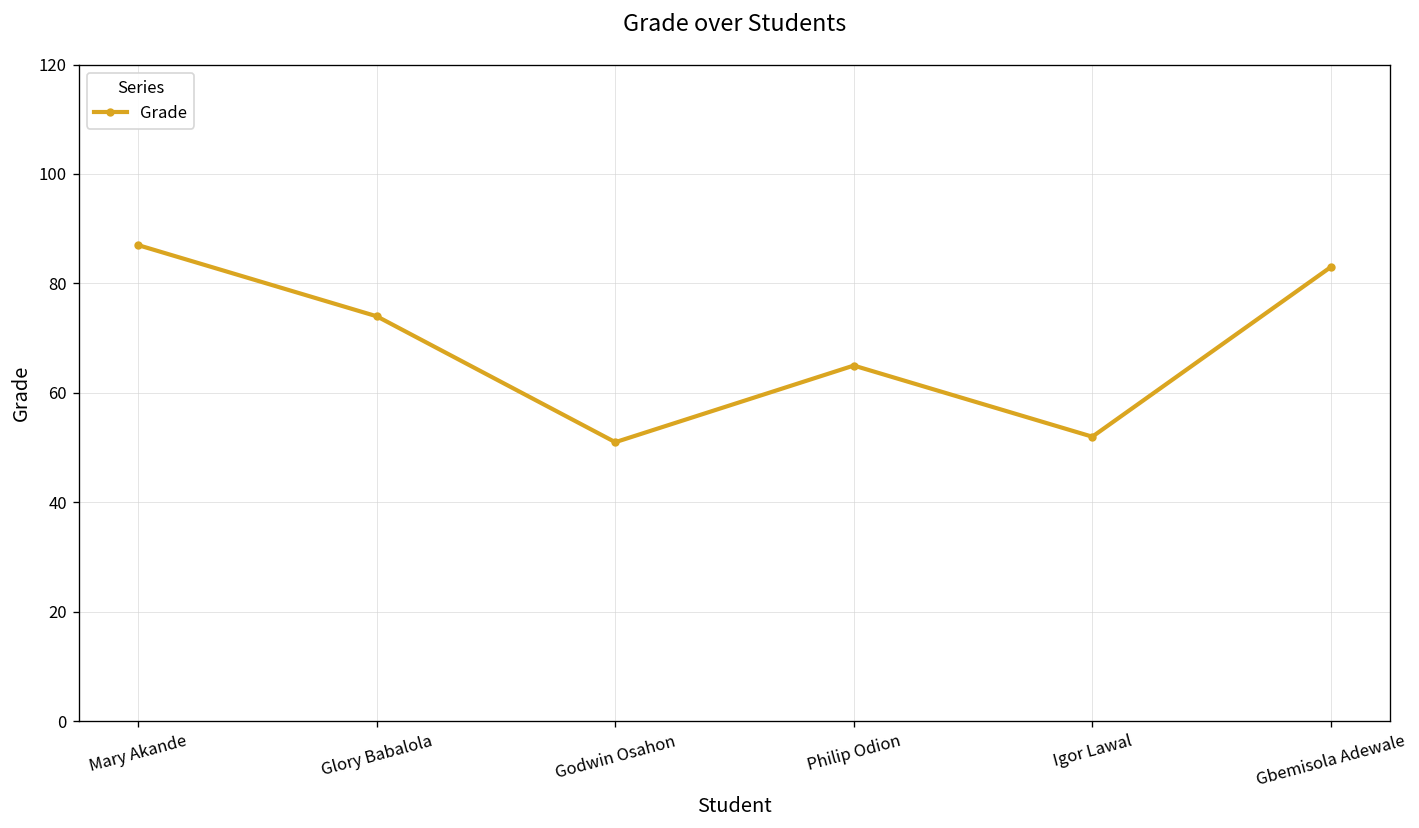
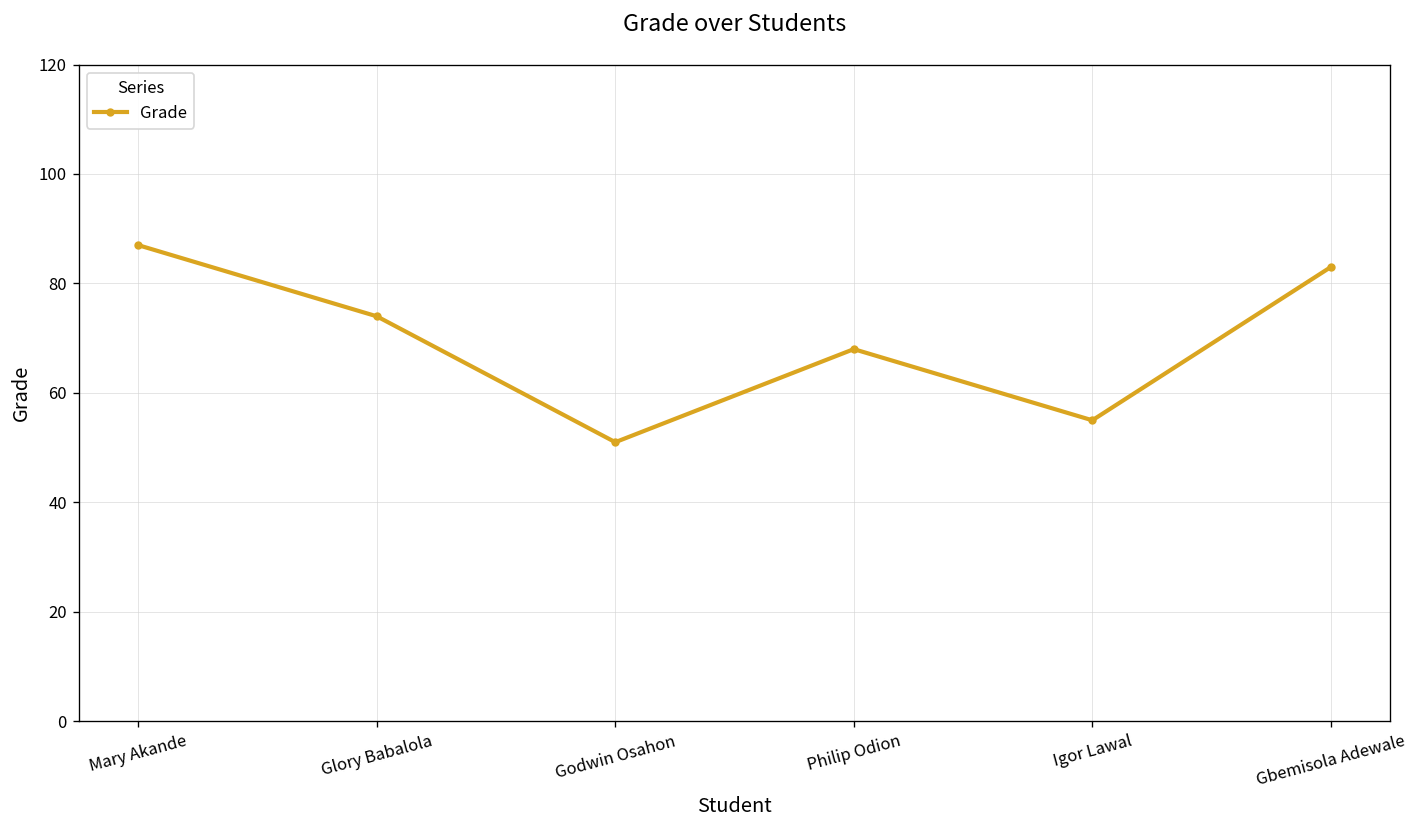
Philip Odion: 65 -> 68
Igor Lawal: 52 -> 55
